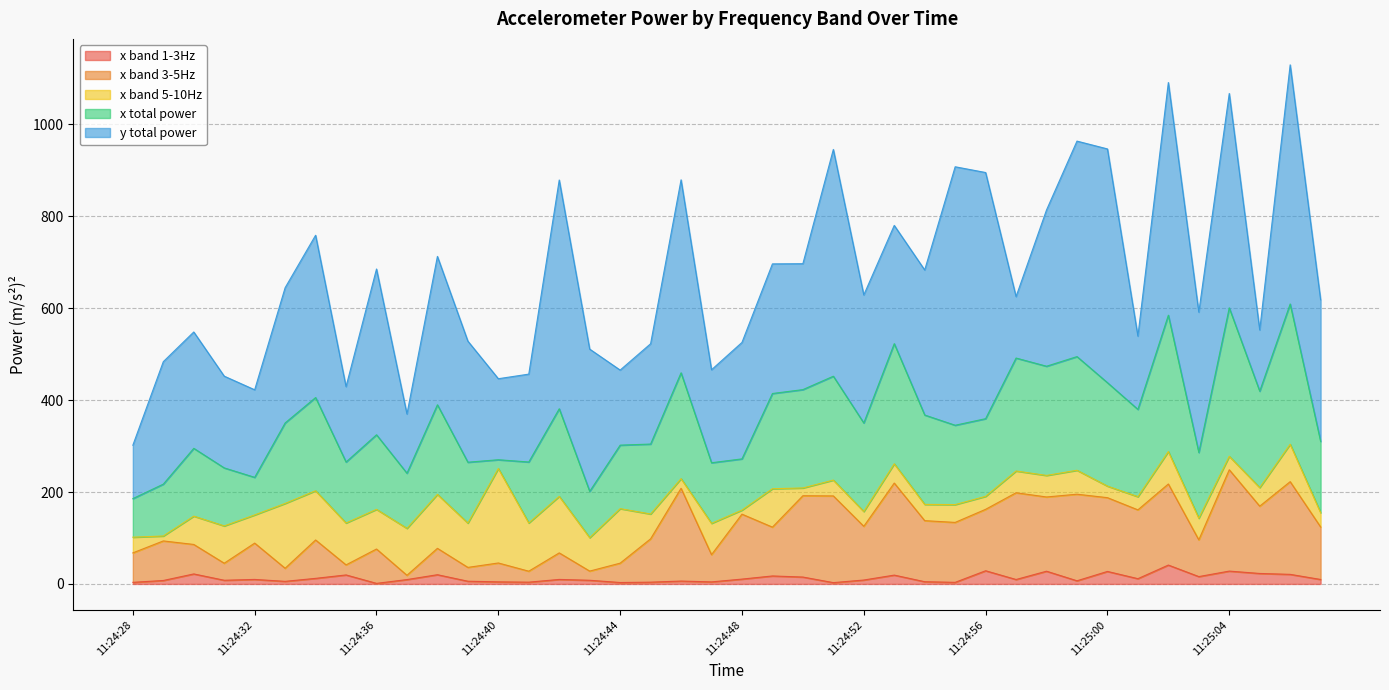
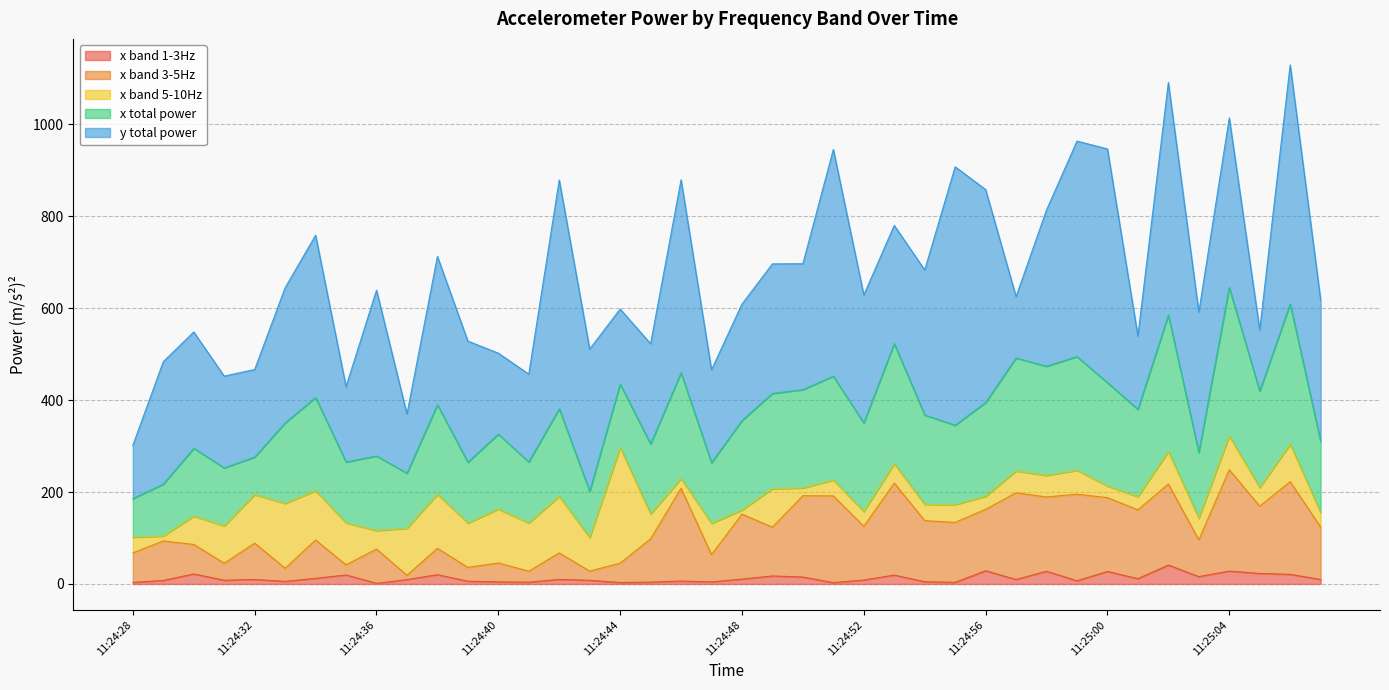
x band 5-10Hz, 11:24:32: 60 -> 110
x band 5-10Hz, 11:24:36: 90 -> 40
x band 5-10Hz, 11:24:40: 210 -> 120
x total power, 11:24:40: 20 -> 160
x band 5-10Hz, 11:24:44: 120 -> 250
x total power, 11:24:48: 110 -> 190
x total power, 11:24:56: 170 -> 200
y total power, 11:24:56: 540 -> 460
x band 5-10Hz, 11:25:04: 30 -> 70
y total power, 11:25:04: 470 -> 370
